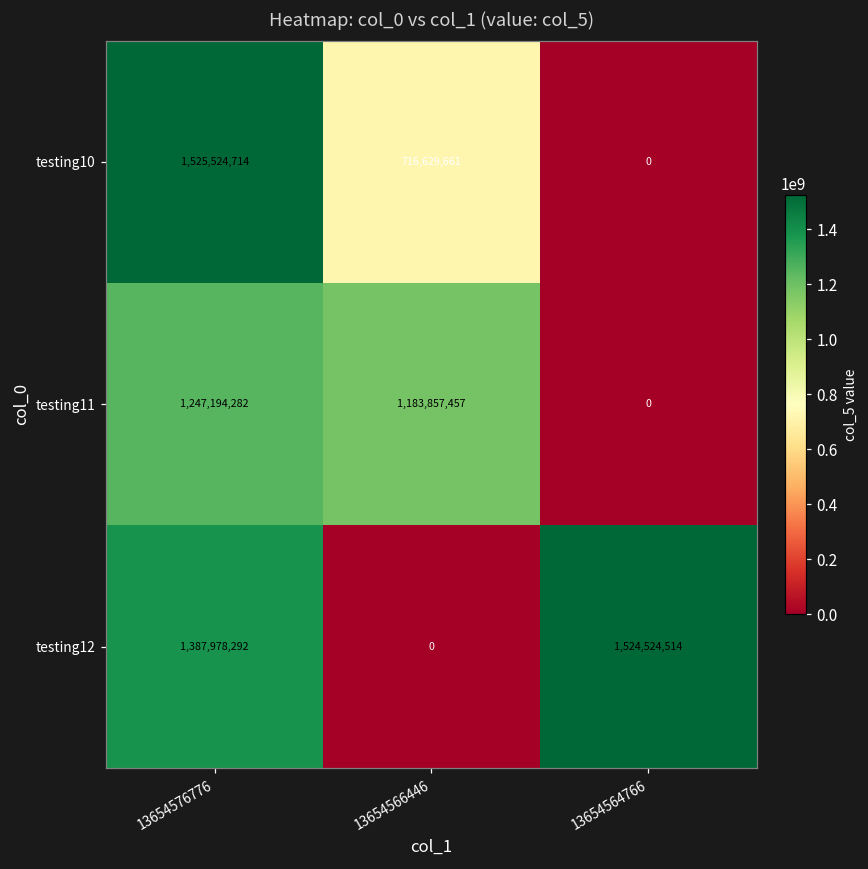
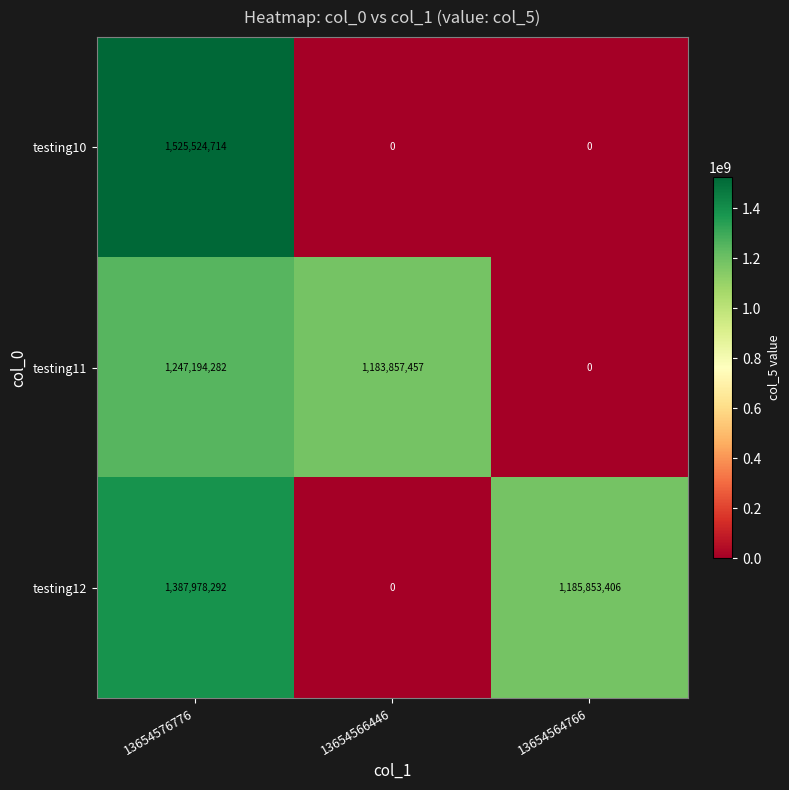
testing10, 13654566446: 716,629,661 -> 0
testing12, 13654564766: 1,524,524,514 -> 1,185,853,406
